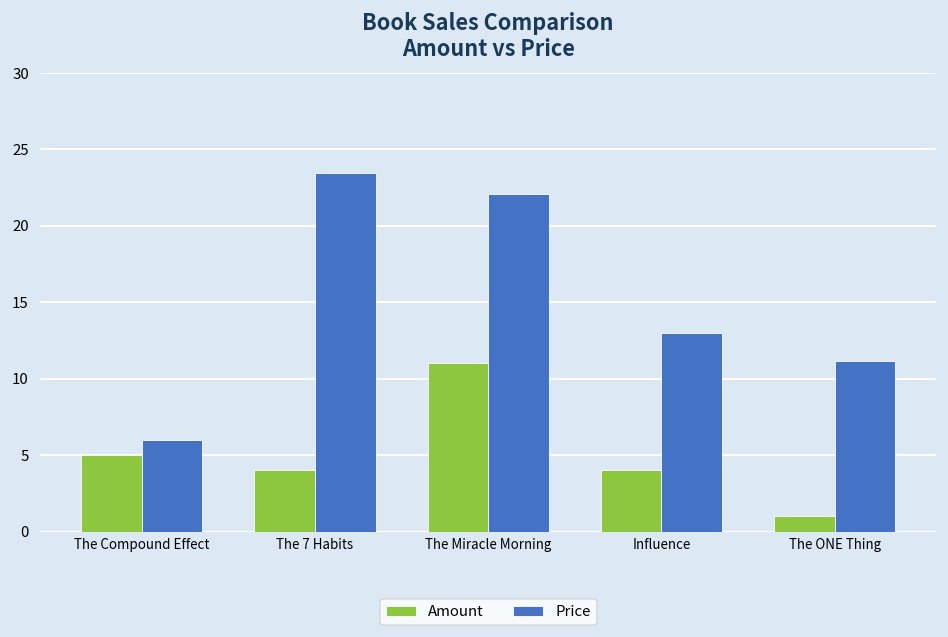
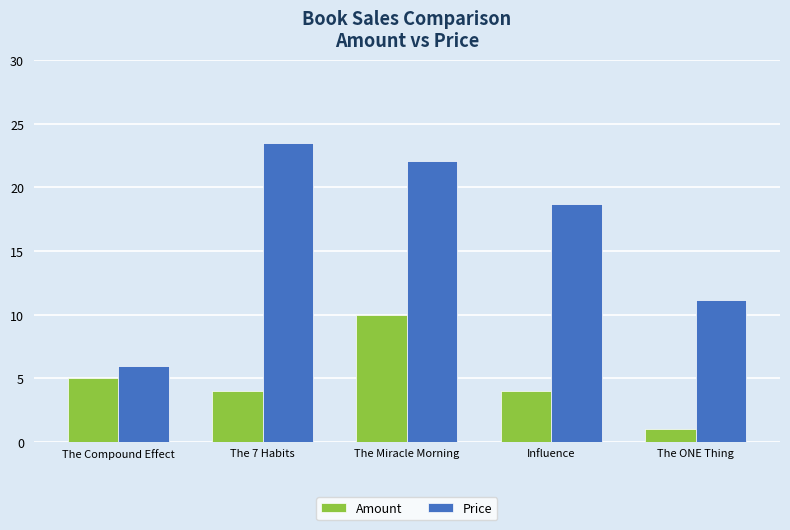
Amount, The Miracle Morning: 11 -> 10
Price, Influence: 13.0 -> 18.7
